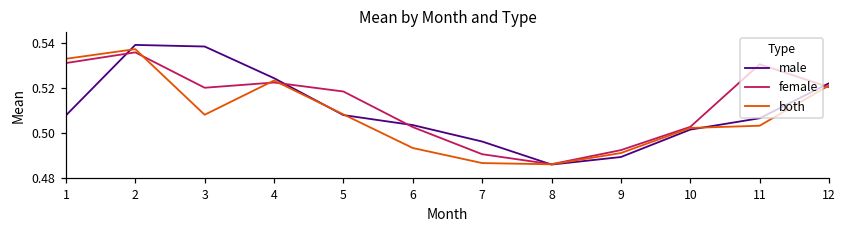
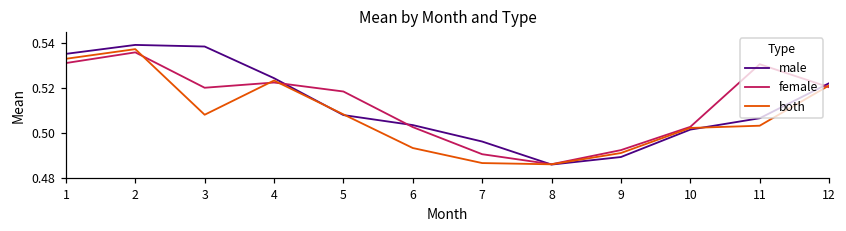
male, 1: 0.508 -> 0.535
